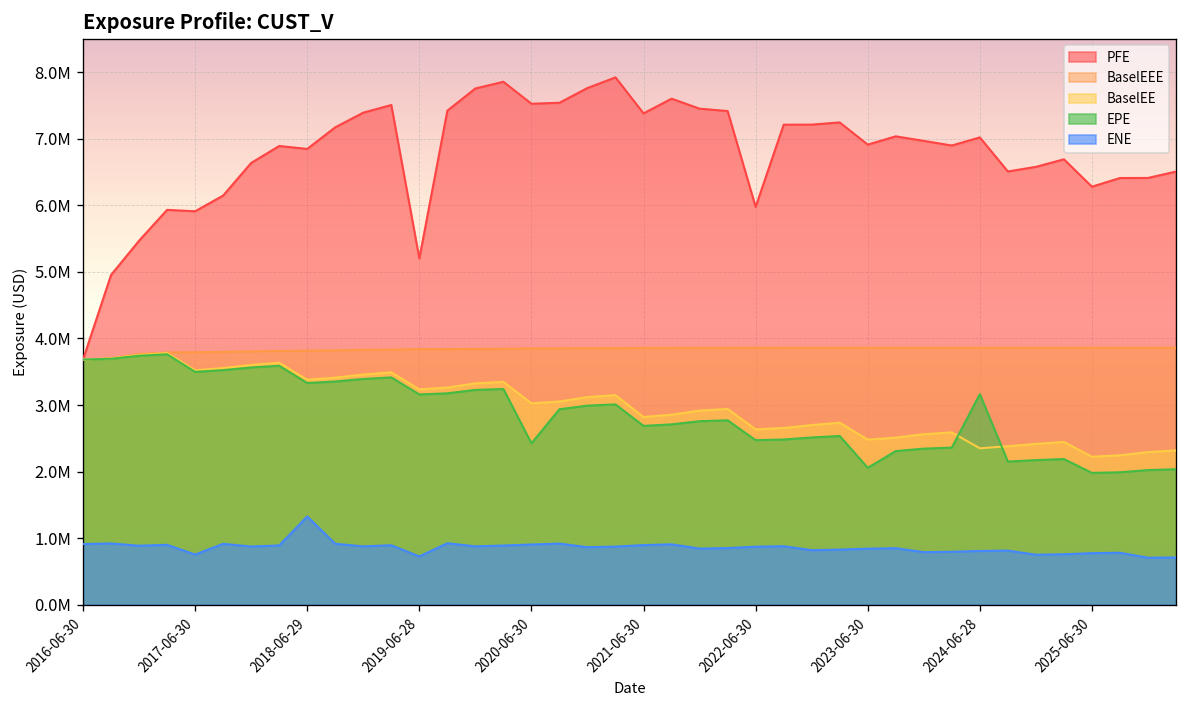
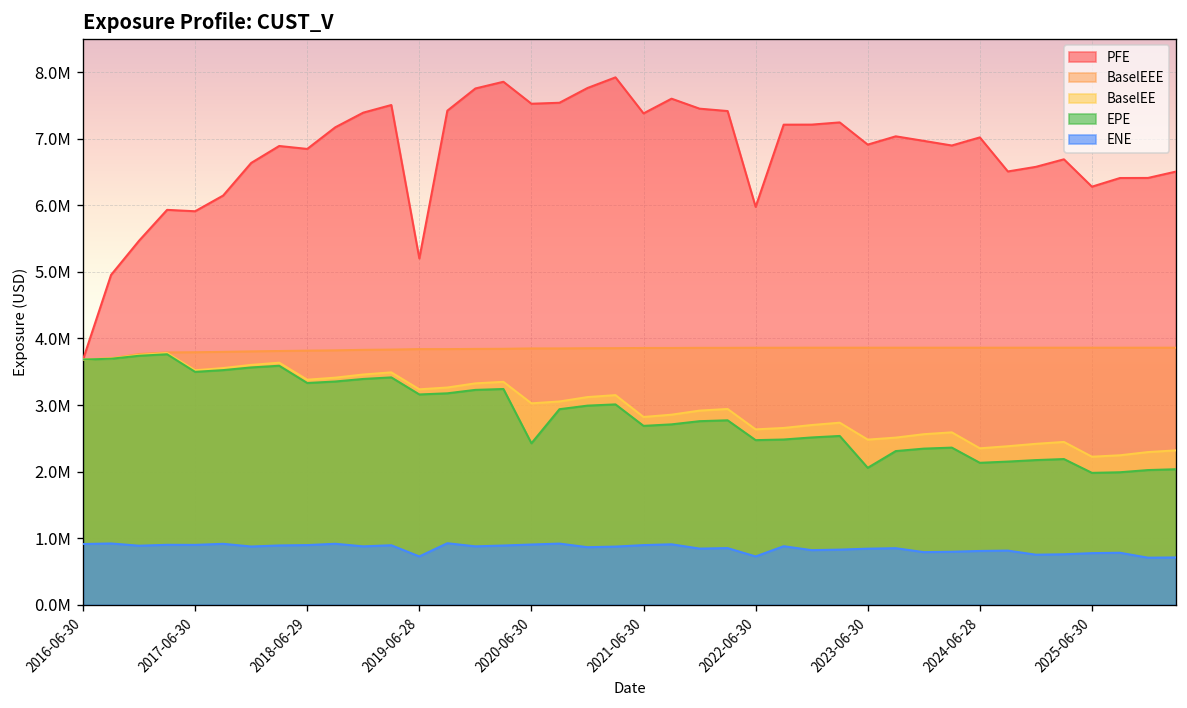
ENE, 2017-06-30: 800000 -> 900000
ENE, 2018-06-29: 1300000 -> 900000
ENE, 2022-06-30: 900000 -> 700000
EPE, 2024-06-28: 3200000 -> 2100000
